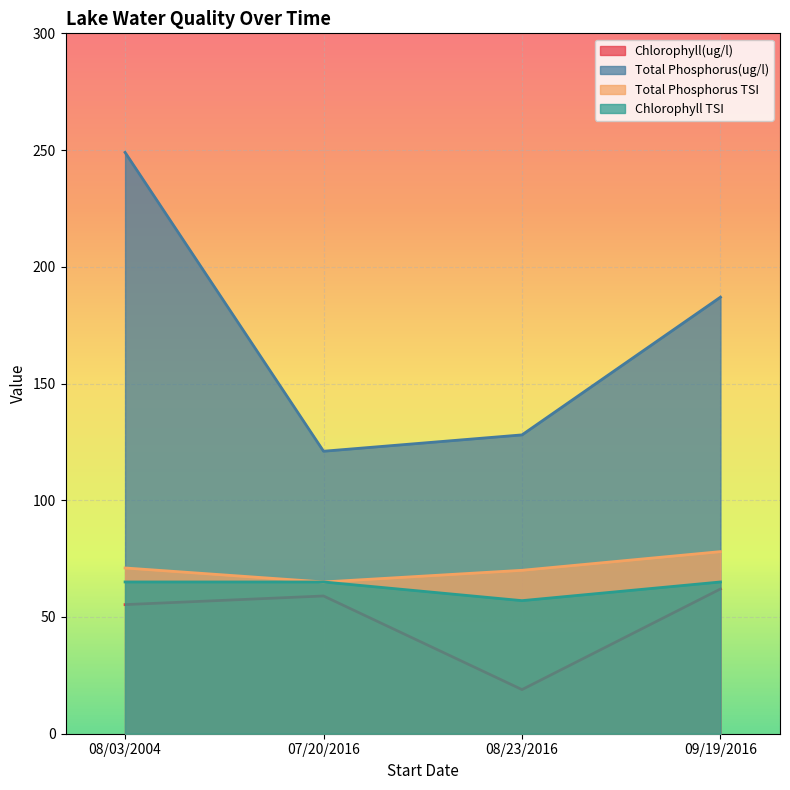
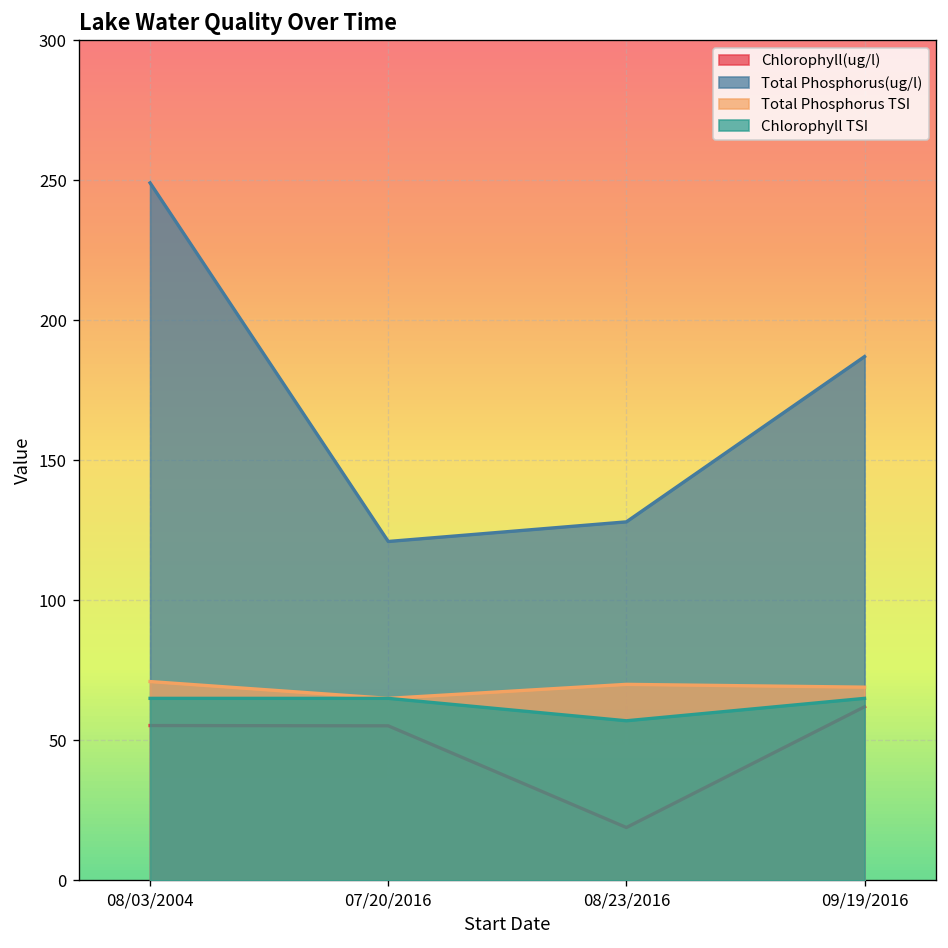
Chlorophyll(ug/l), 07/20/2016: 59 -> 55
Total Phosphorus TSI, 09/19/2016: 78 -> 69
